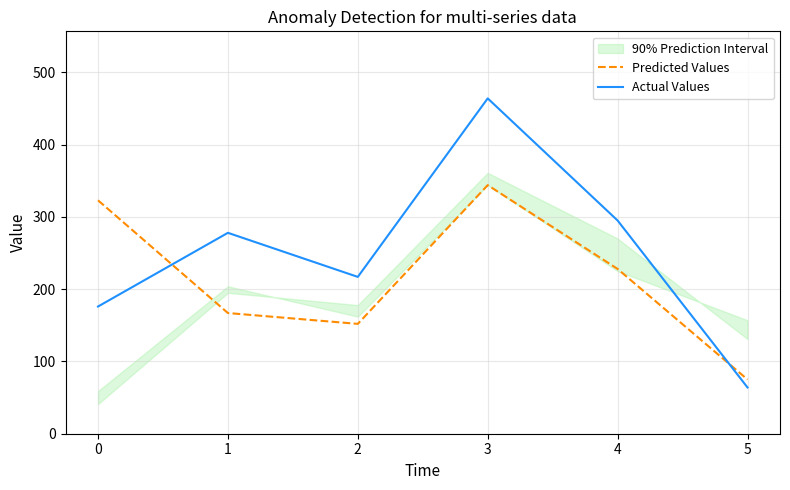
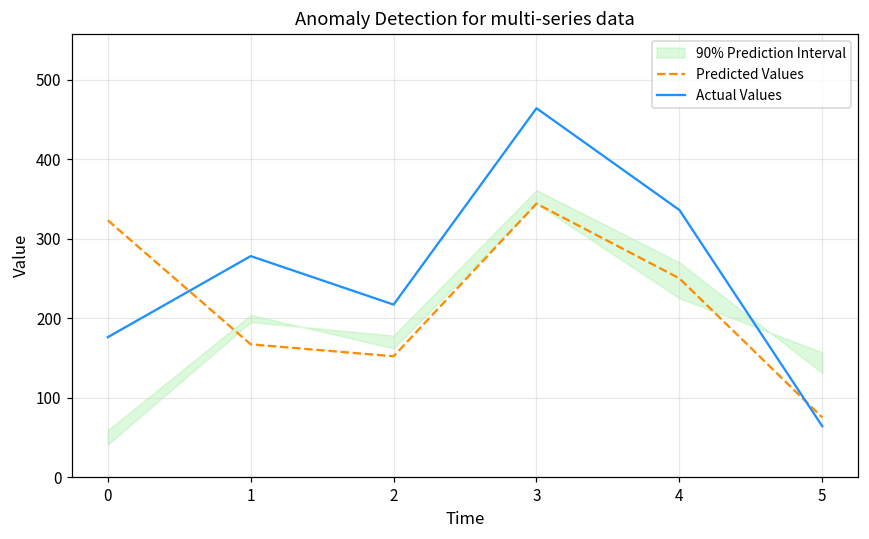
Predicted Values, 4: 230 -> 250
Actual Values, 4: 300 -> 340
